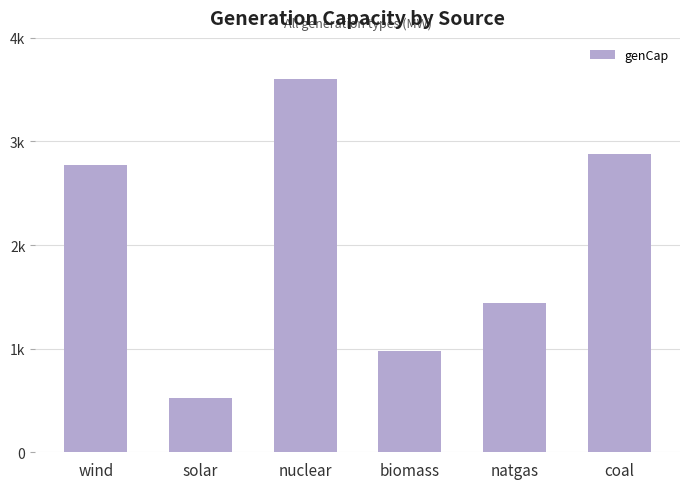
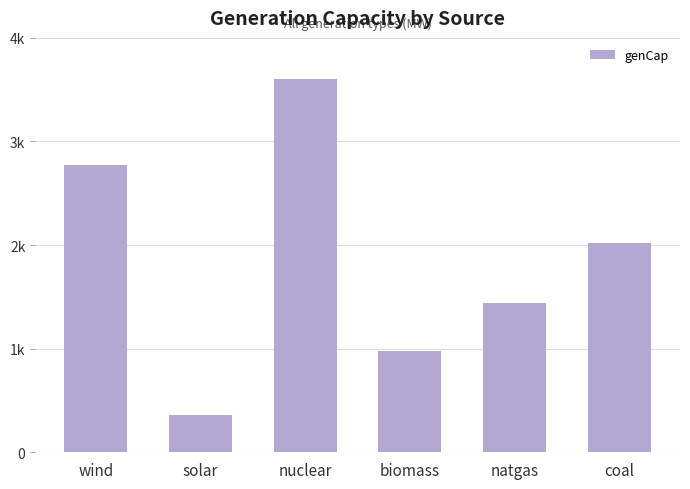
solar: 530 -> 360
coal: 2880 -> 2020
